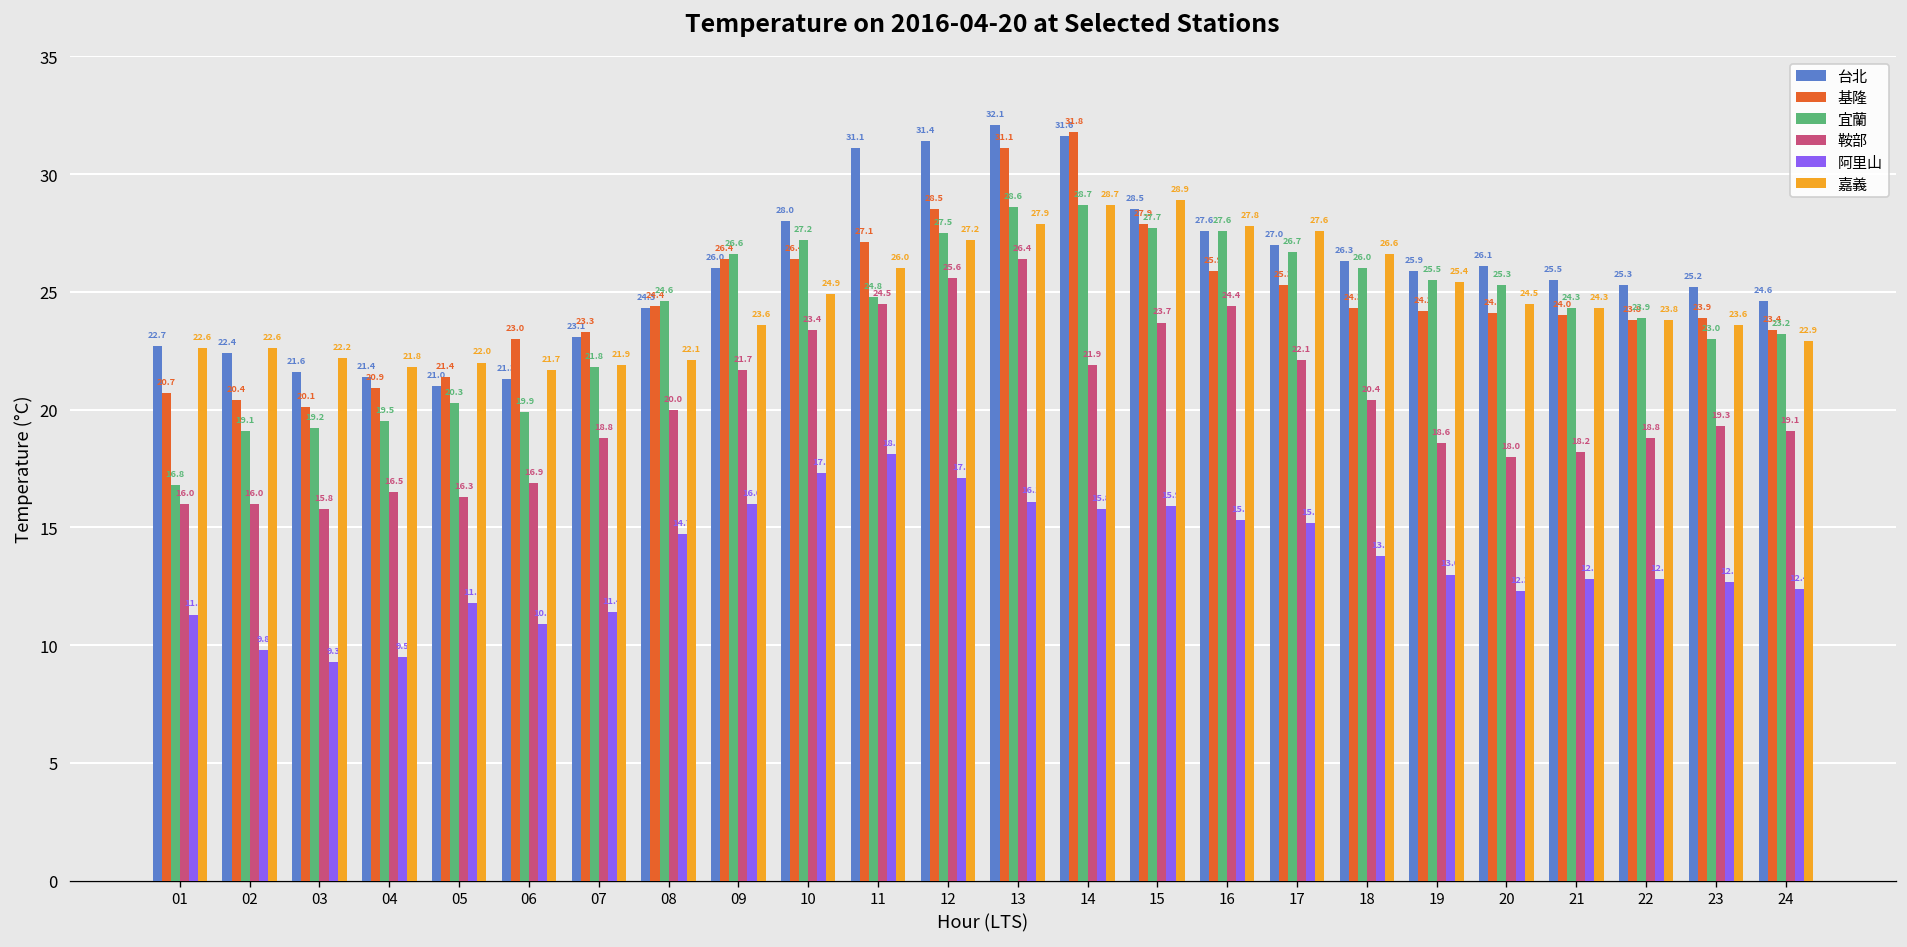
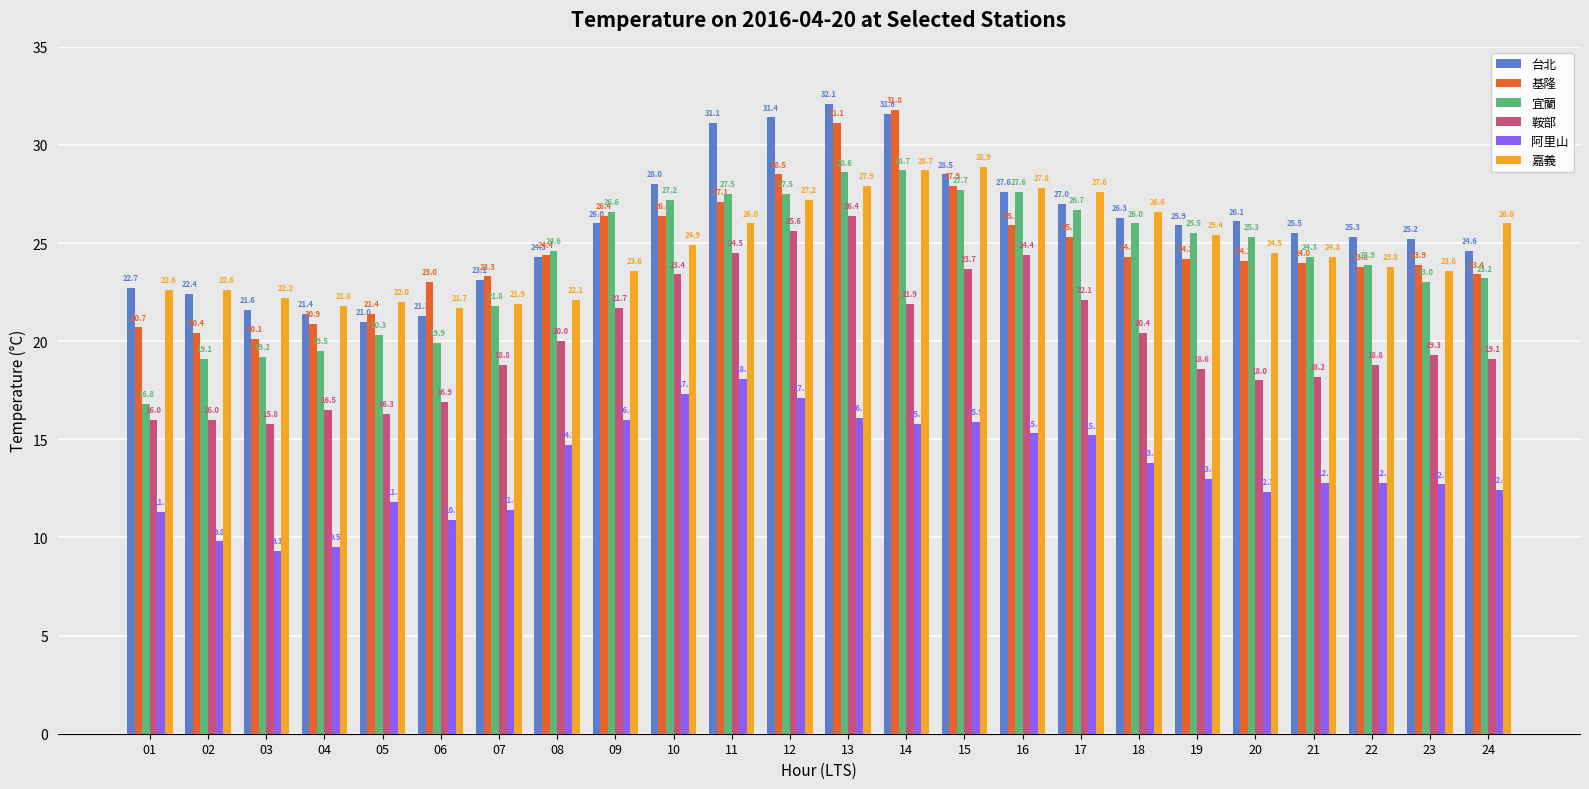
宜蘭, 11: 24.8 -> 27.5
嘉義, 24: 22.9 -> 26.0
